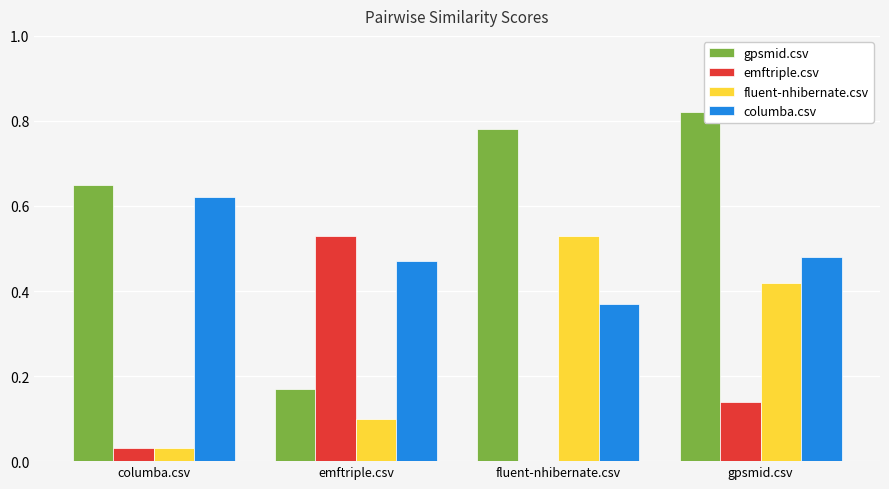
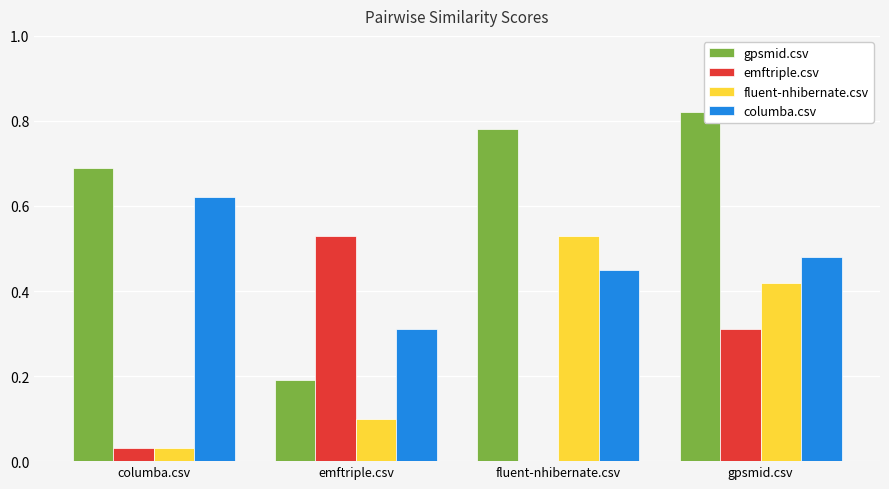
gpsmid.csv, columba.csv: 0.65 -> 0.69
gpsmid.csv, emftriple.csv: 0.17 -> 0.19
columba.csv, emftriple.csv: 0.47 -> 0.31
columba.csv, fluent-nhibernate.csv: 0.37 -> 0.45
emftriple.csv, gpsmid.csv: 0.14 -> 0.31
